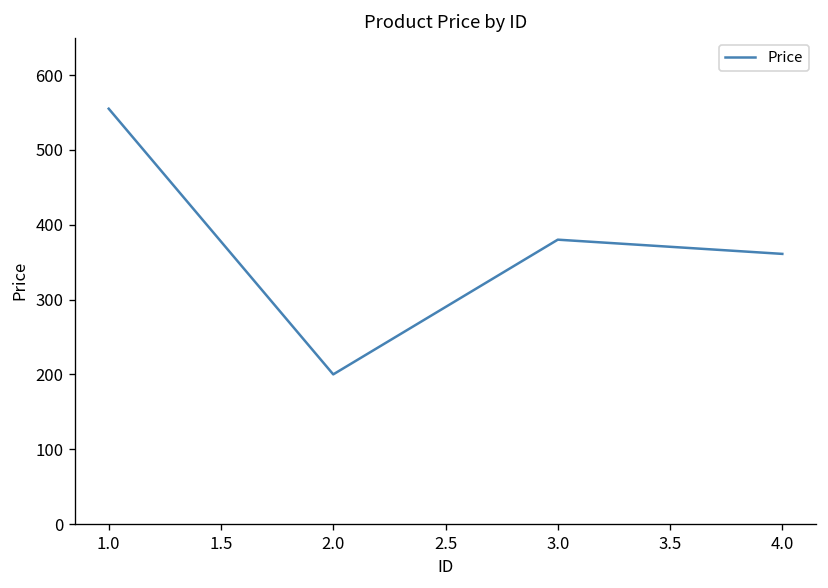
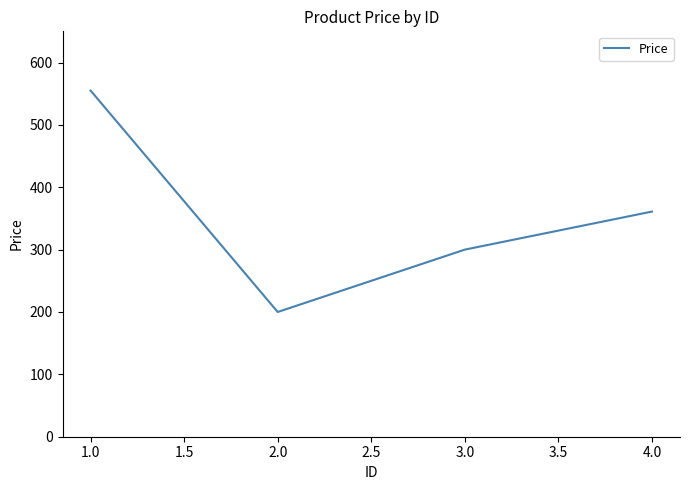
3.0: 380 -> 300
